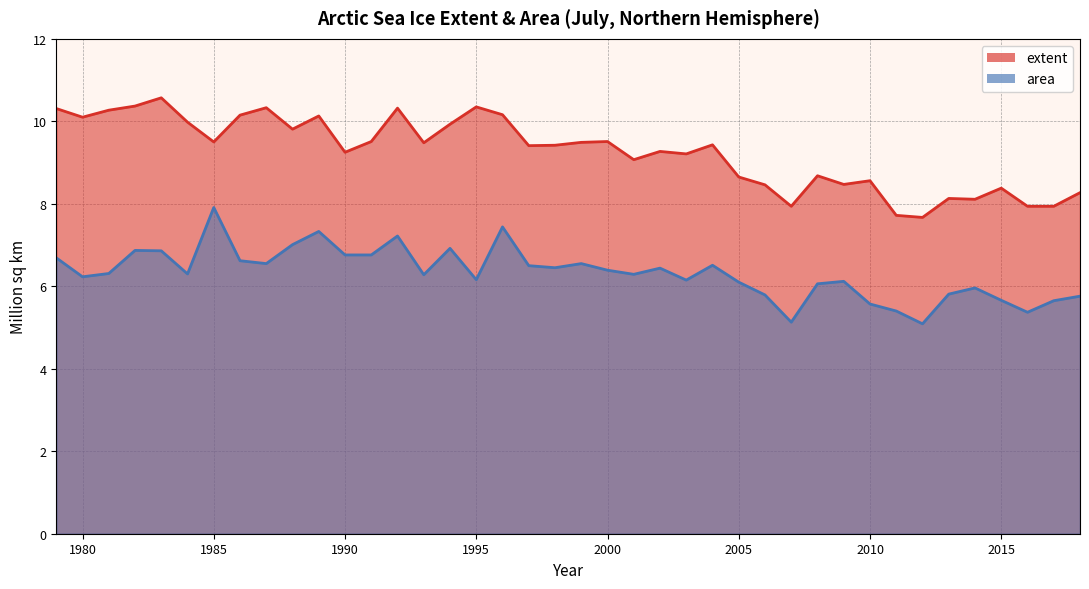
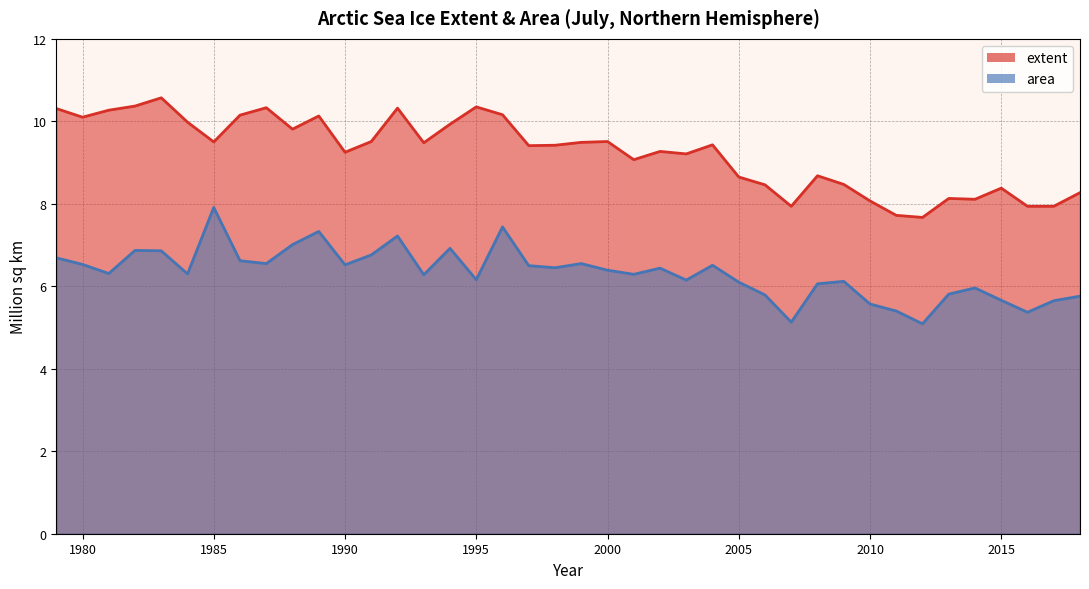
area, 1980: 6.2 -> 6.5
area, 1990: 6.8 -> 6.5
extent, 2010: 8.6 -> 8.1
